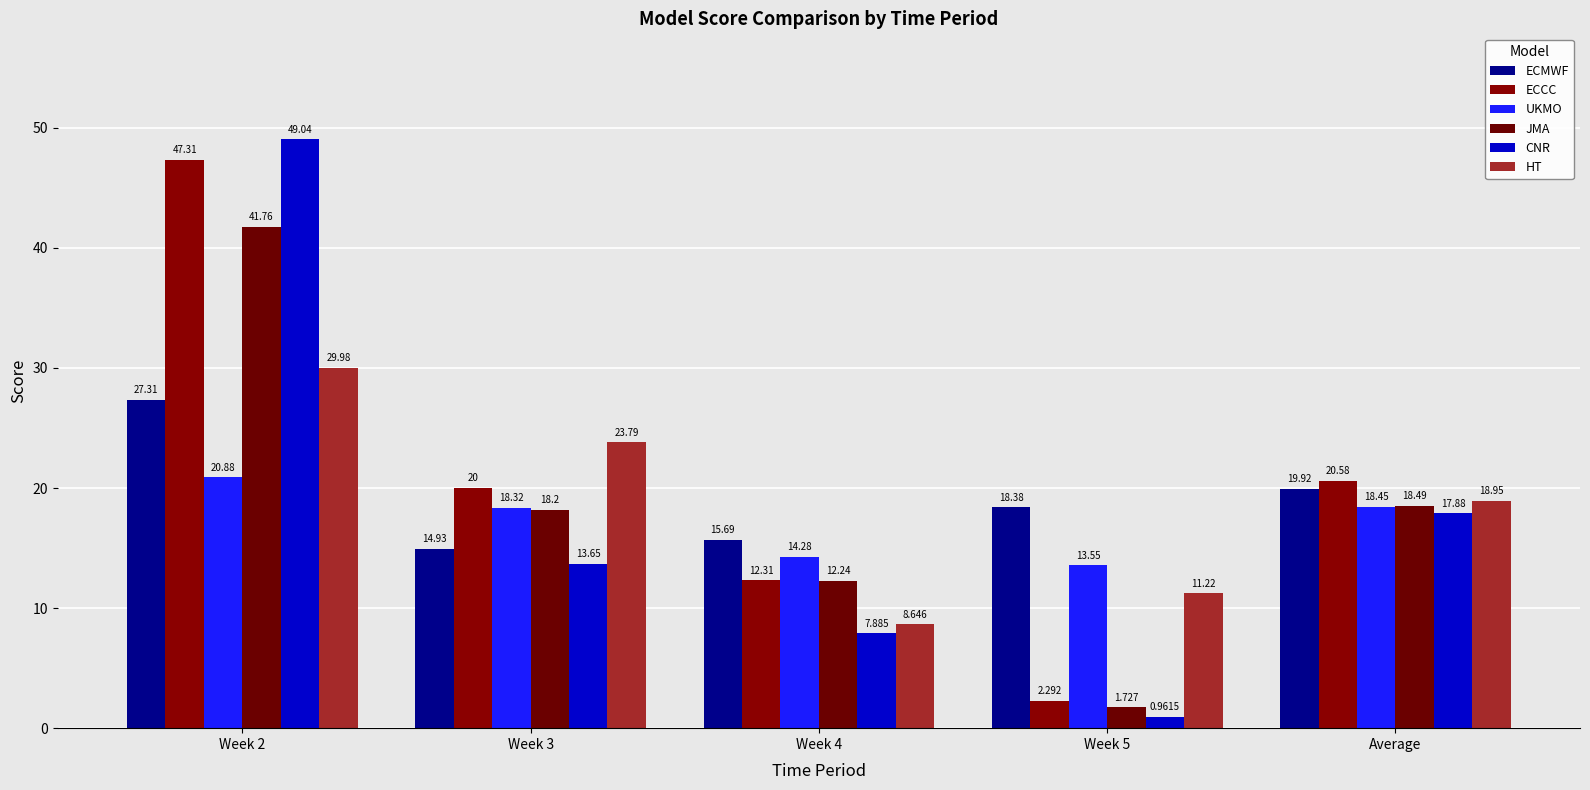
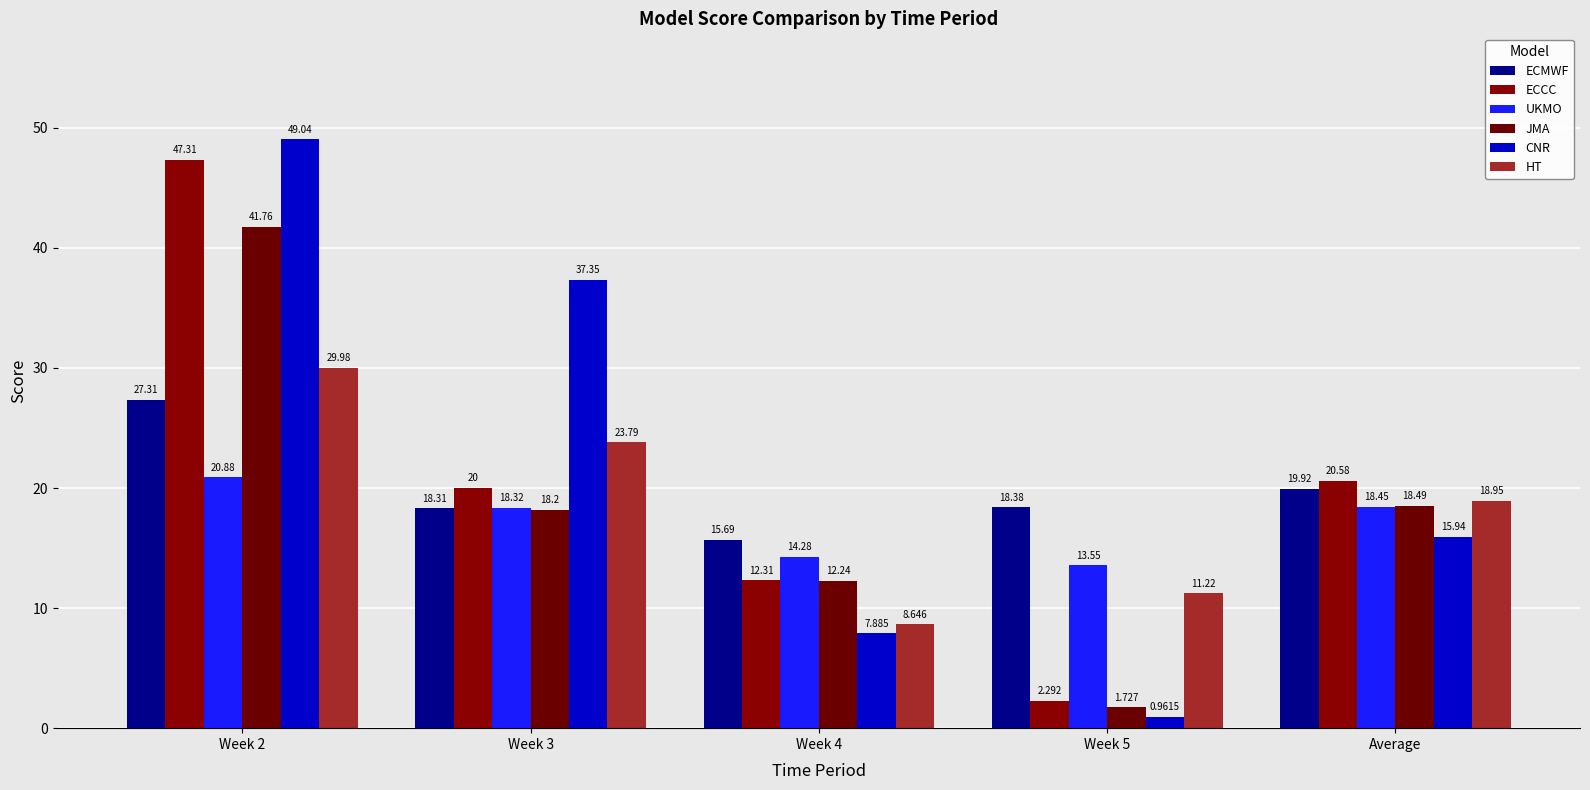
ECMWF, Week 3: 14.93 -> 18.31
CNR, Week 3: 13.65 -> 37.35
CNR, Average: 17.88 -> 15.94
